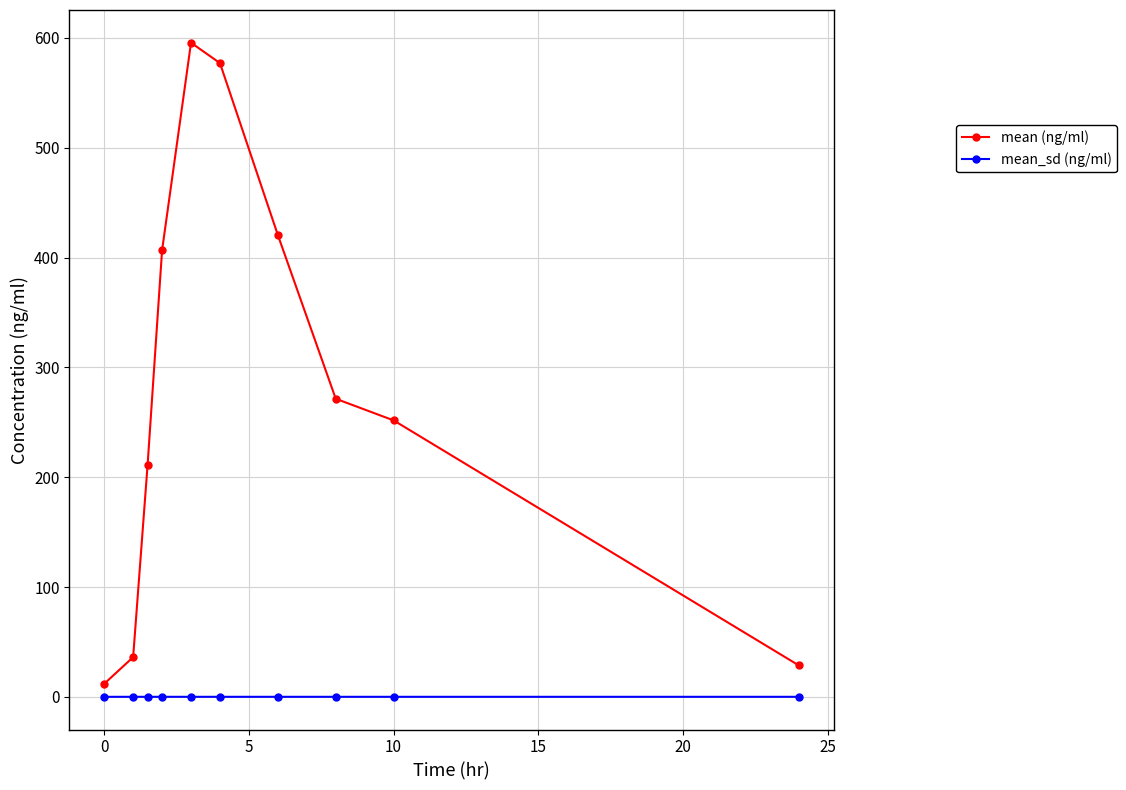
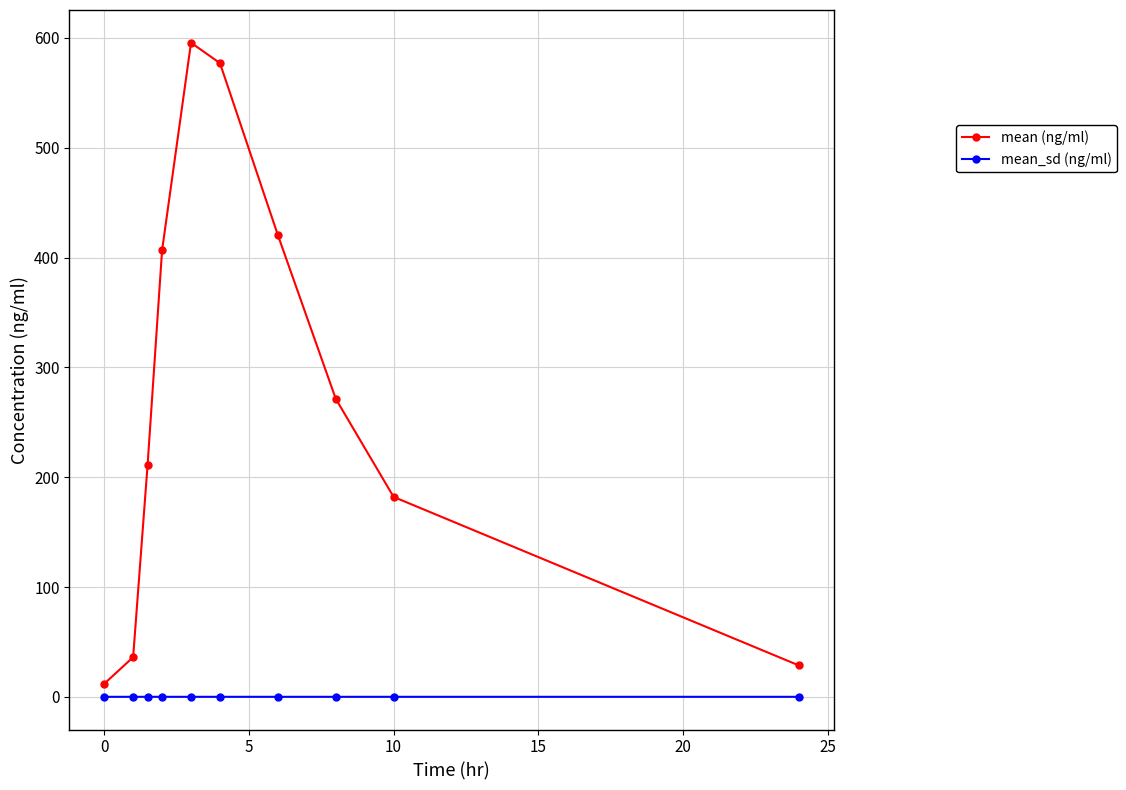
mean (ng/ml), 10: 252 -> 182
